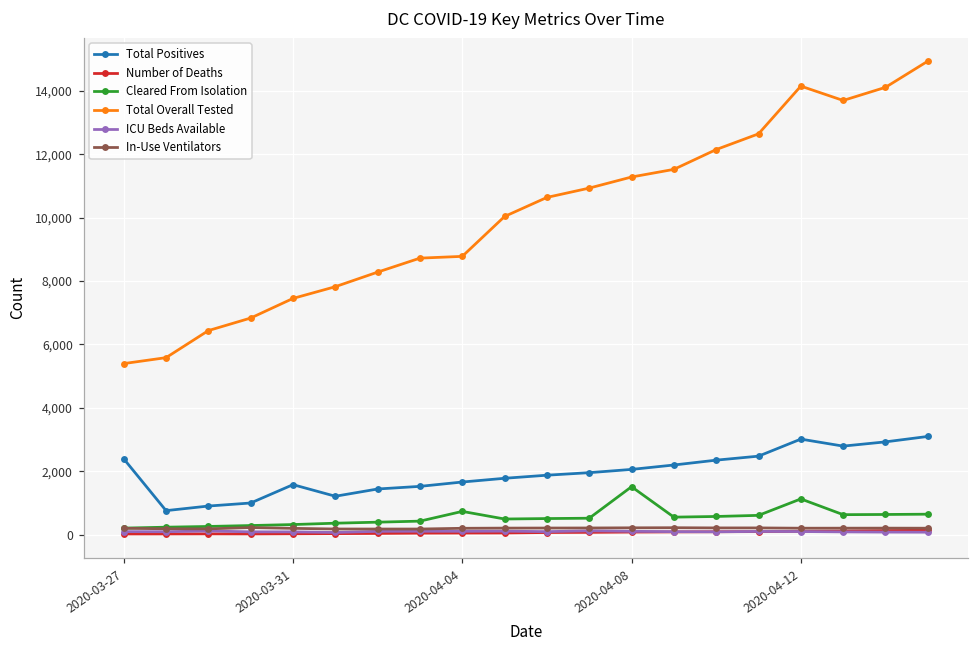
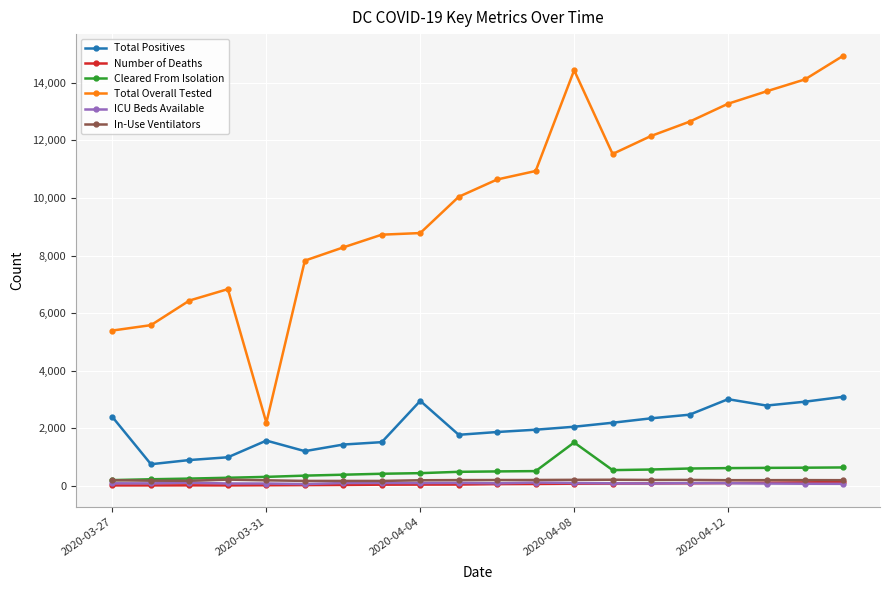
Total Overall Tested, 2020-03-31: 7,500 -> 2,200
Total Positives, 2020-04-04: 1,700 -> 3,000
Cleared From Isolation, 2020-04-04: 700 -> 400
Total Overall Tested, 2020-04-08: 11,300 -> 14,400
Cleared From Isolation, 2020-04-12: 1,100 -> 600
Total Overall Tested, 2020-04-12: 14,200 -> 13,300
